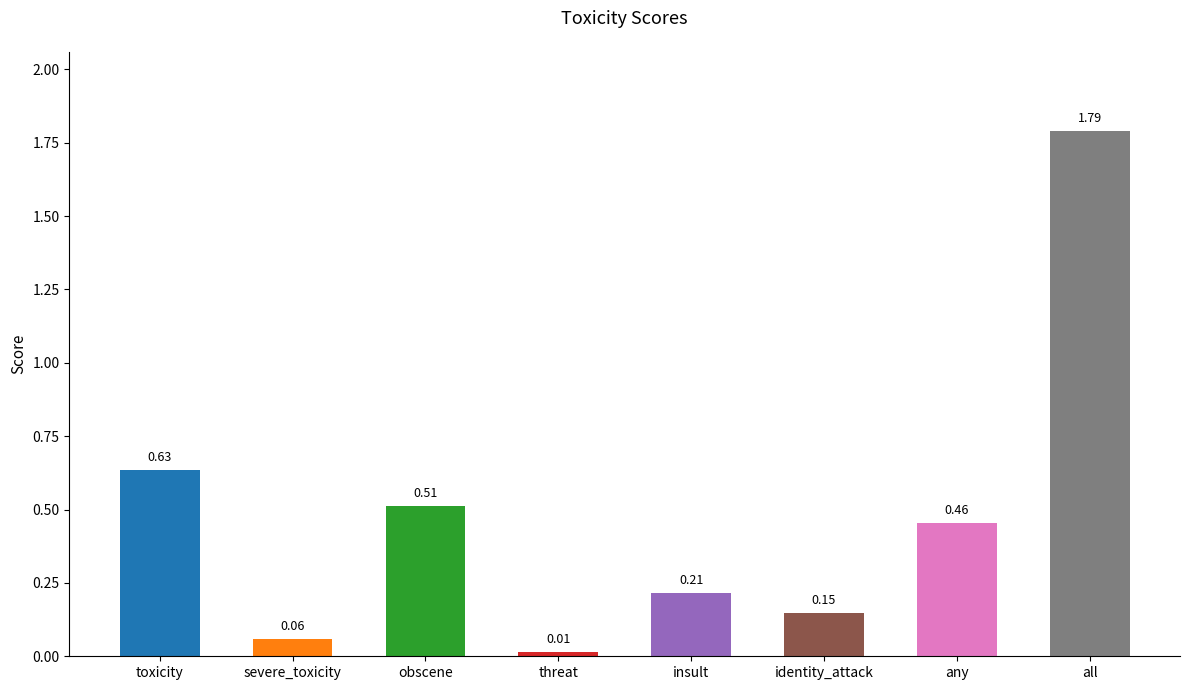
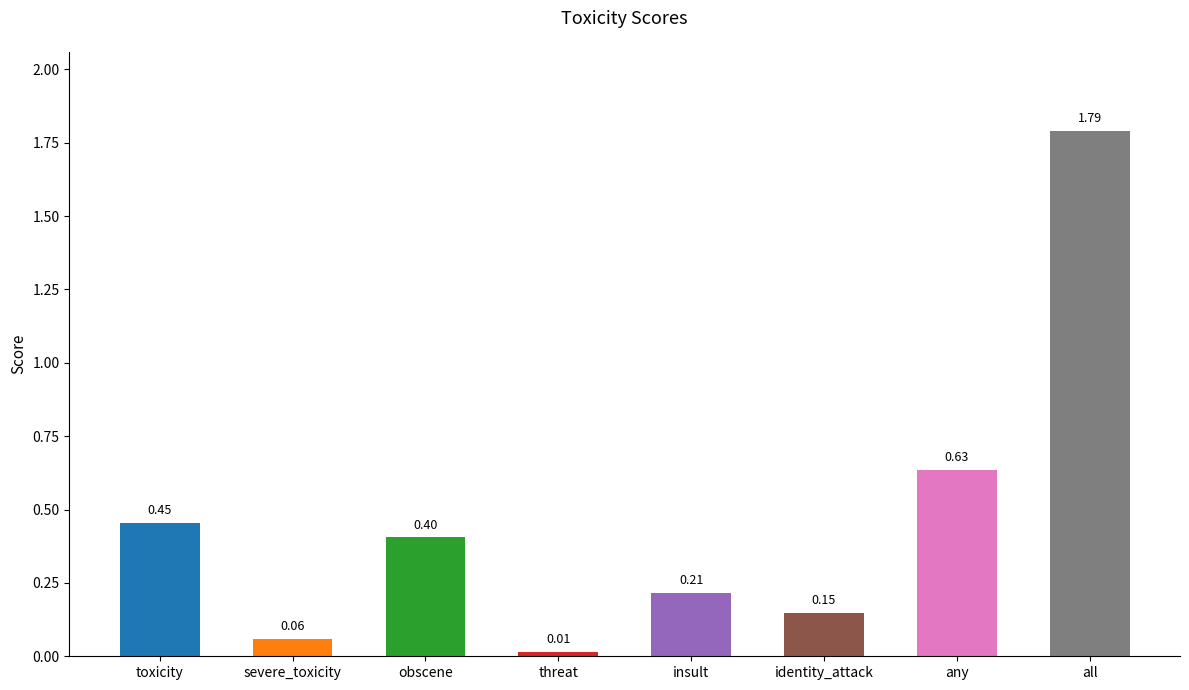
toxicity: 0.63 -> 0.45
obscene: 0.51 -> 0.40
any: 0.46 -> 0.63
